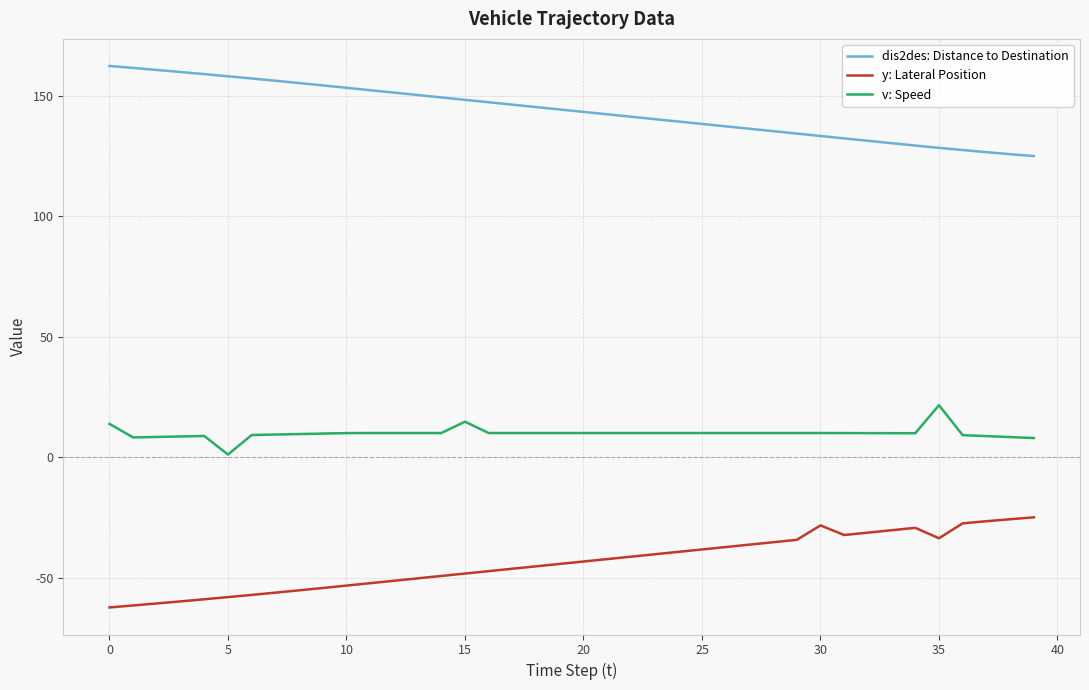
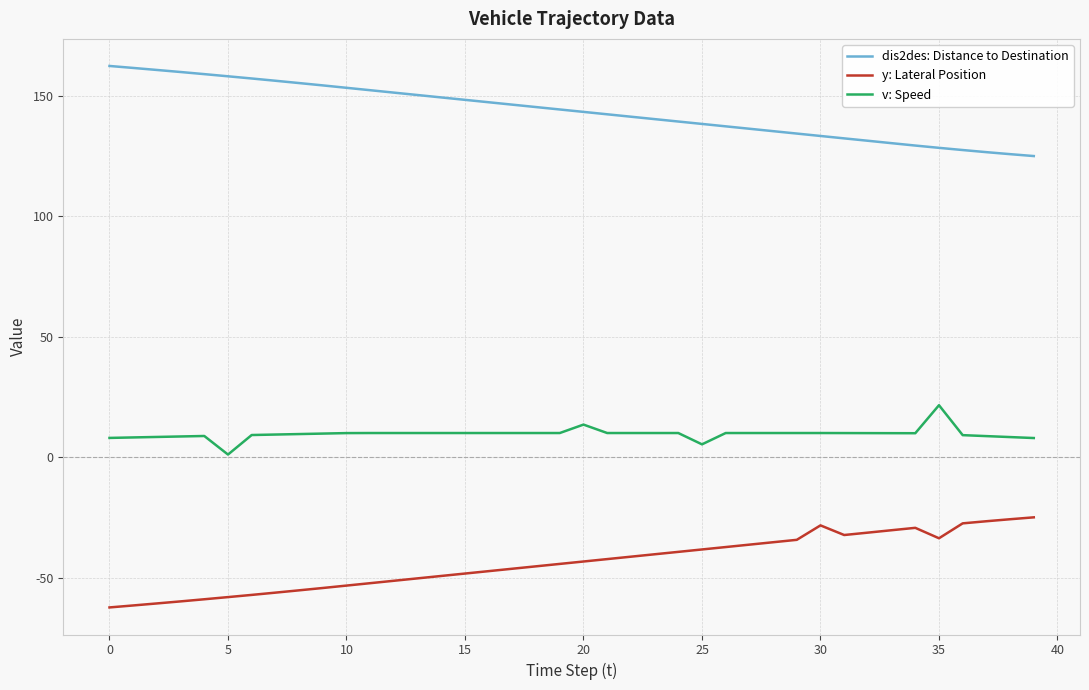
v: Speed, 0: 14 -> 8
v: Speed, 15: 15 -> 10
v: Speed, 20: 10 -> 14
v: Speed, 25: 10 -> 5
